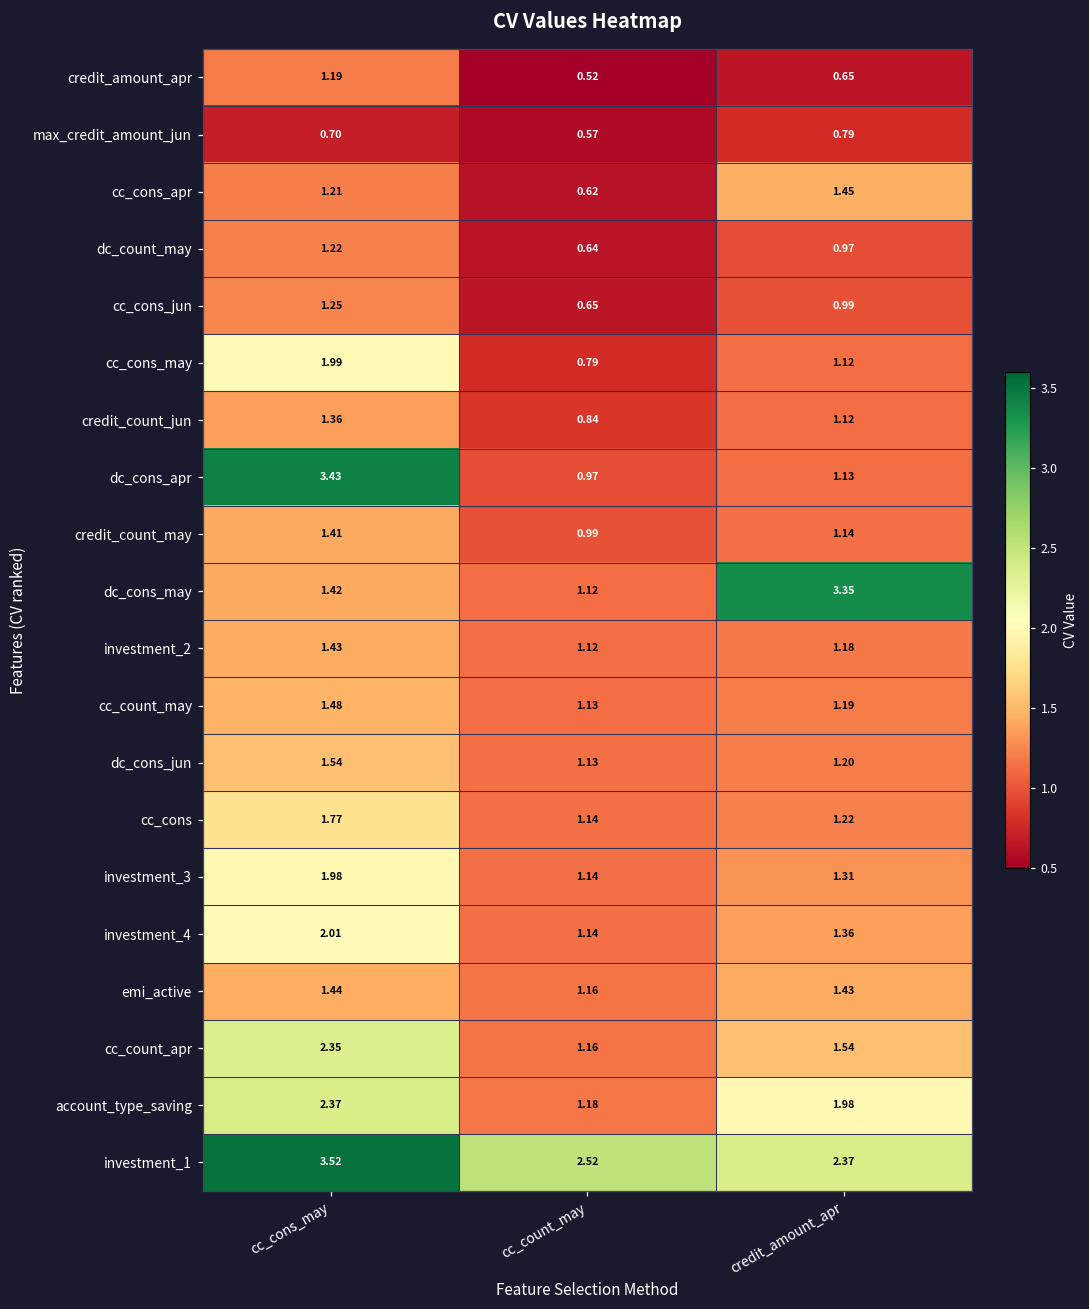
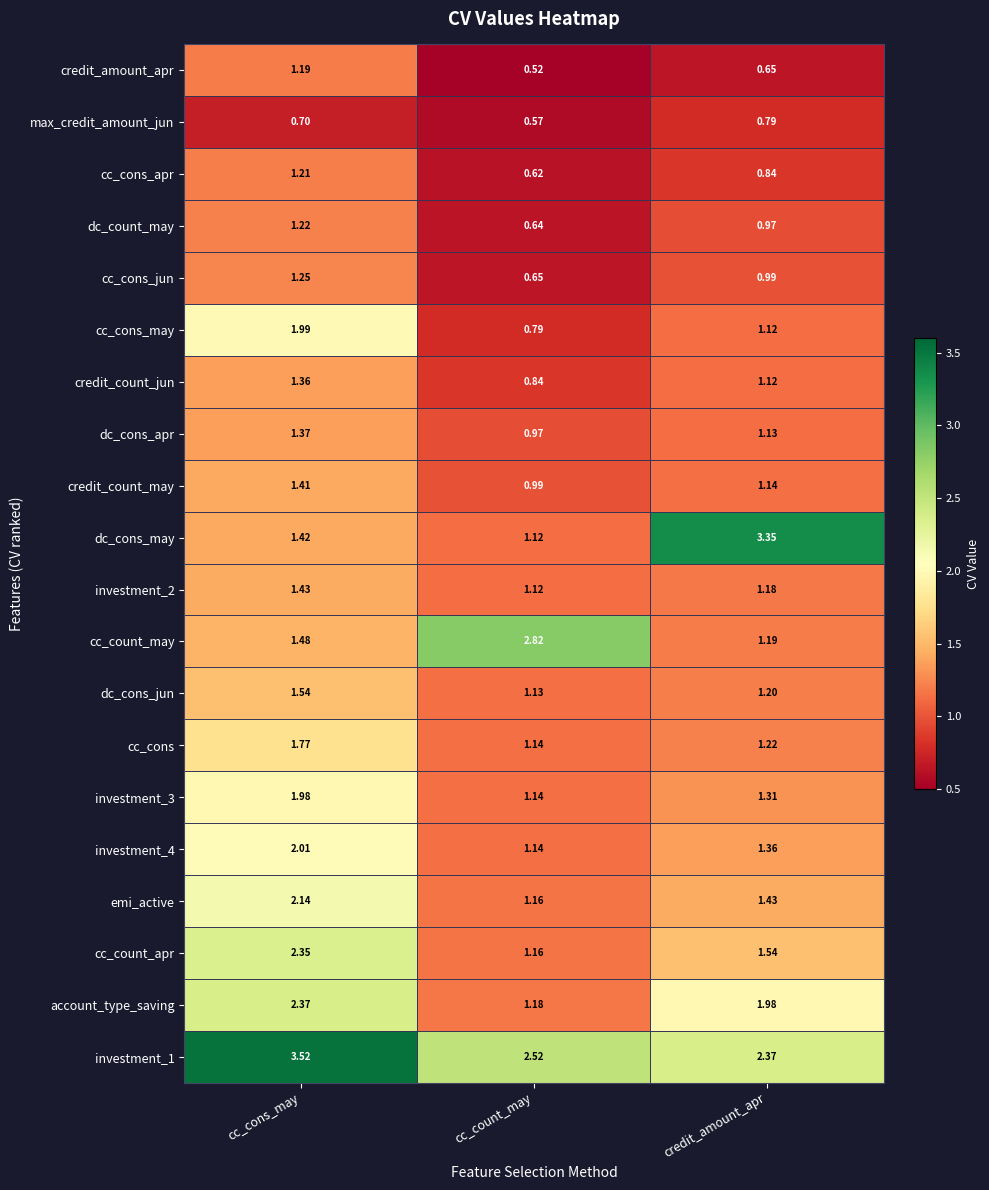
cc_cons_apr, credit_amount_apr: 1.45 -> 0.84
dc_cons_apr, cc_cons_may: 3.43 -> 1.37
cc_count_may, cc_count_may: 1.13 -> 2.82
emi_active, cc_cons_may: 1.44 -> 2.14
